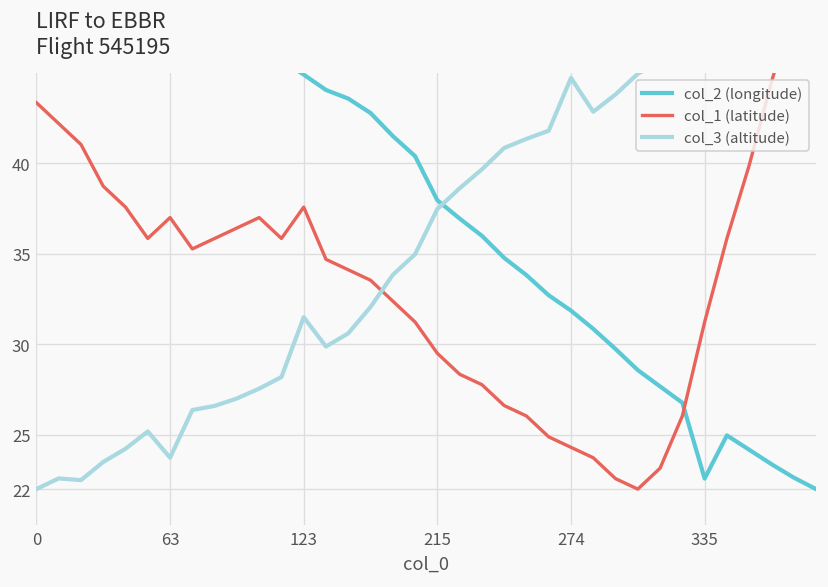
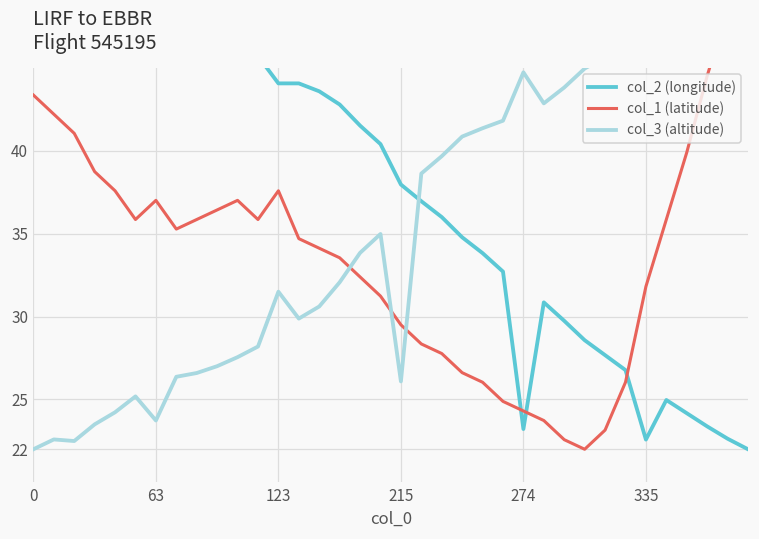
col_2 (longitude), 123: 44.9 -> 44.0
col_3 (altitude), 215: 37.5 -> 26.1
col_2 (longitude), 274: 31.9 -> 23.2
col_1 (latitude), 335: 31.2 -> 31.8
